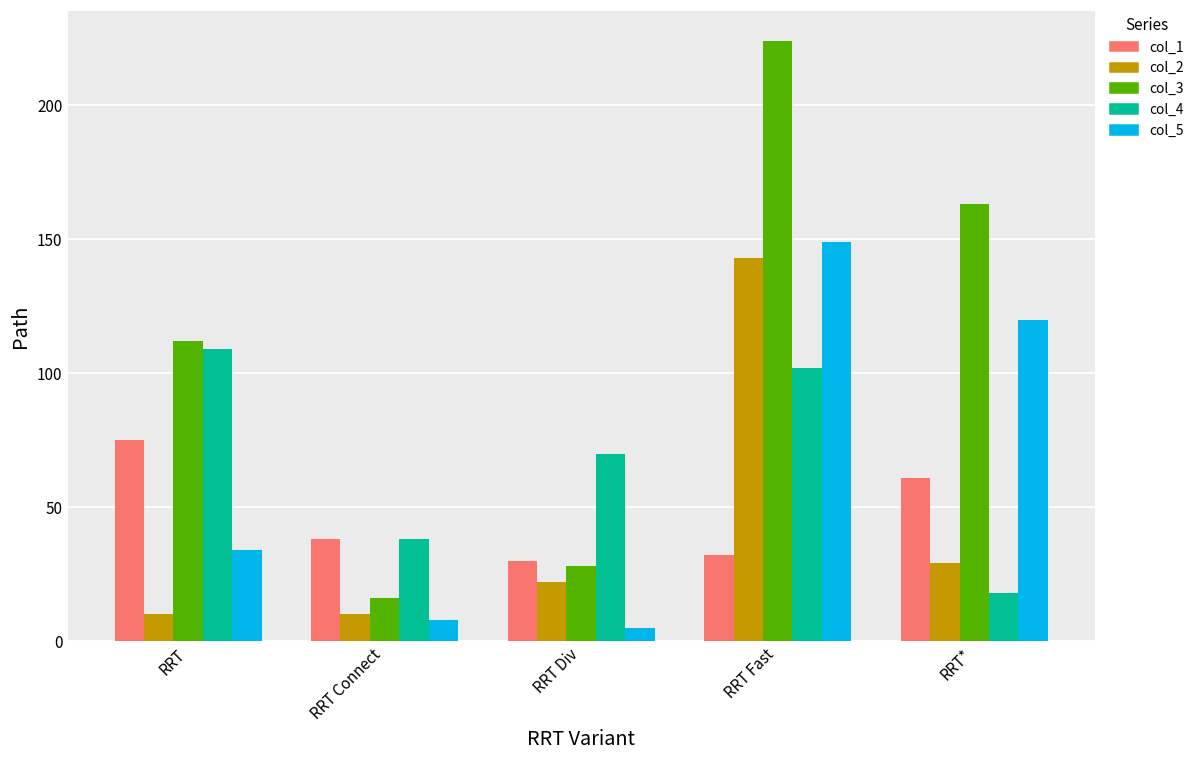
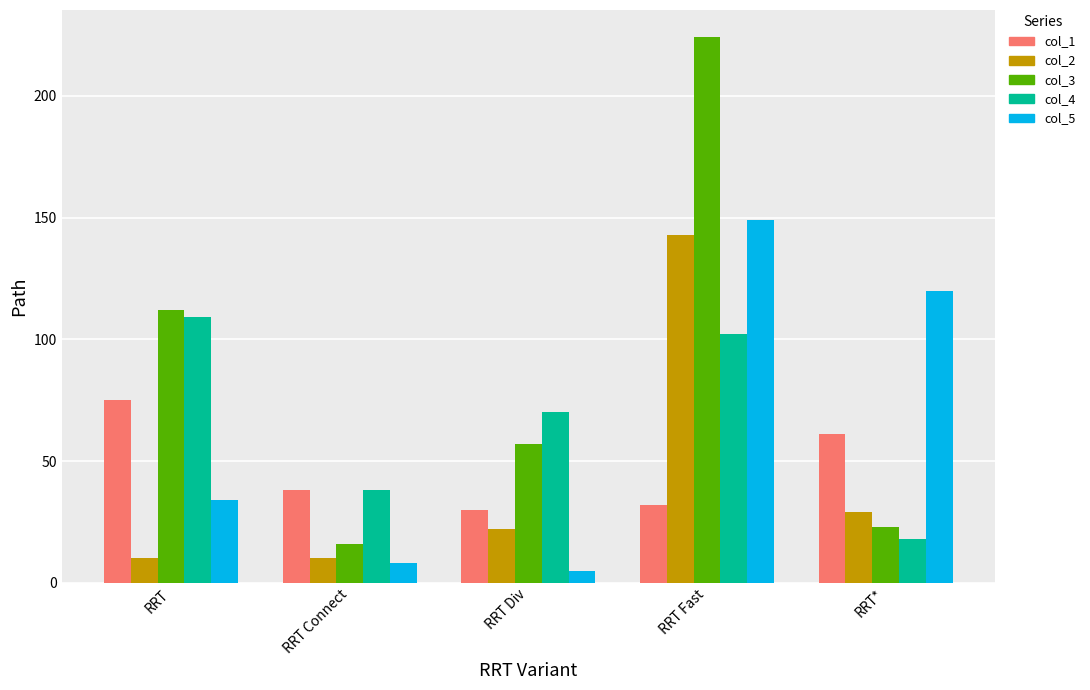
col_3, RRT Div: 28 -> 57
col_3, RRT*: 163 -> 23
